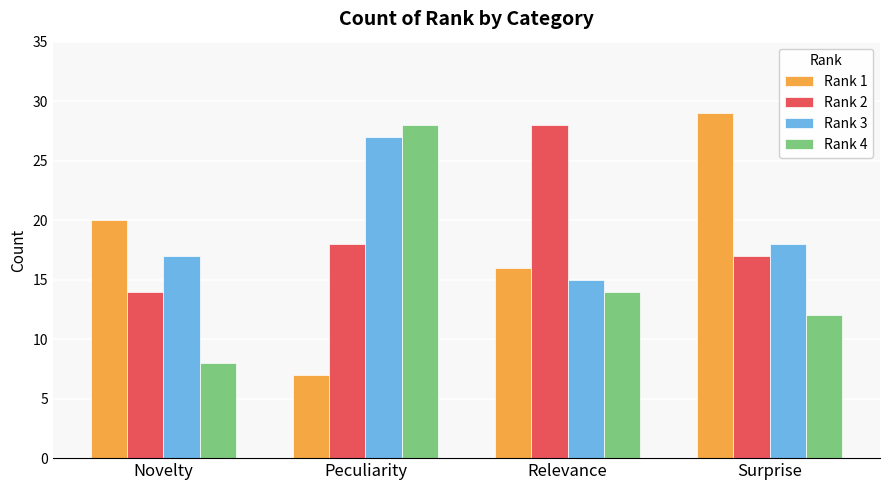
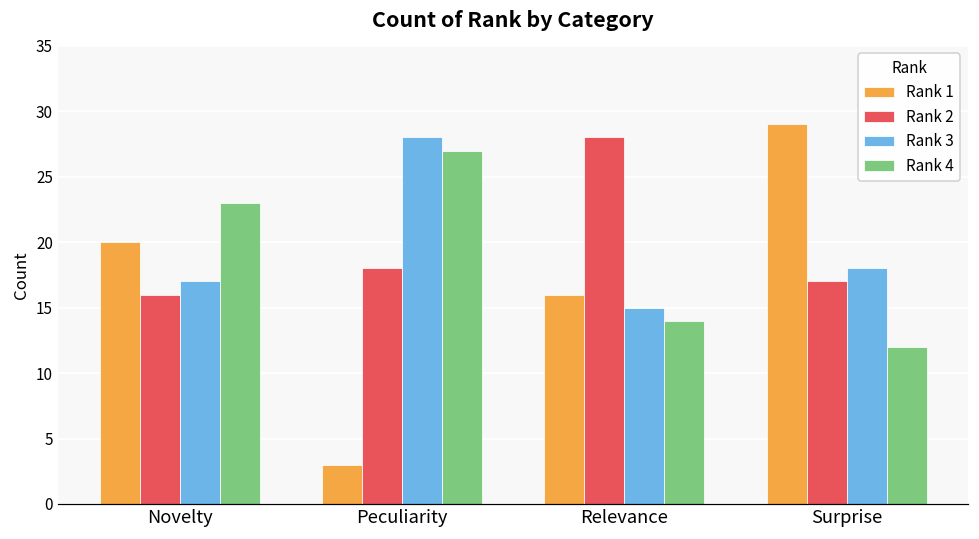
Rank 2, Novelty: 14 -> 16
Rank 4, Novelty: 8 -> 23
Rank 1, Peculiarity: 7 -> 3
Rank 3, Peculiarity: 27 -> 28
Rank 4, Peculiarity: 28 -> 27
